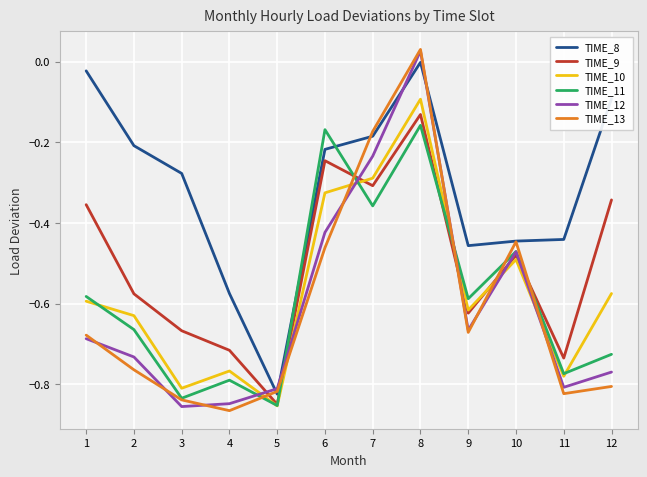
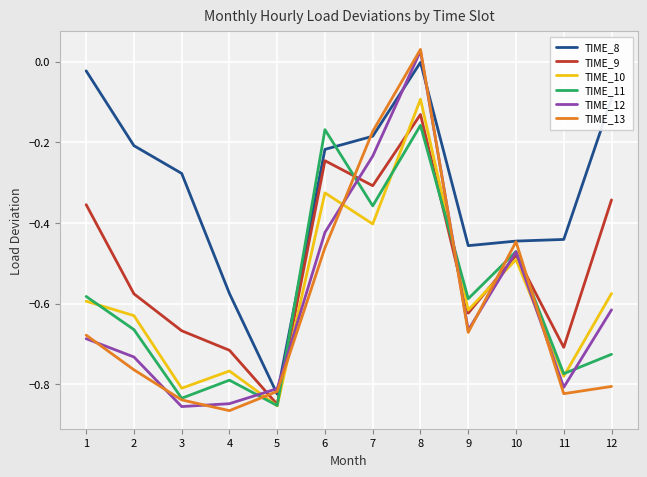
TIME_10, 7: -0.29 -> -0.40
TIME_9, 11: -0.73 -> -0.71
TIME_12, 12: -0.77 -> -0.62
